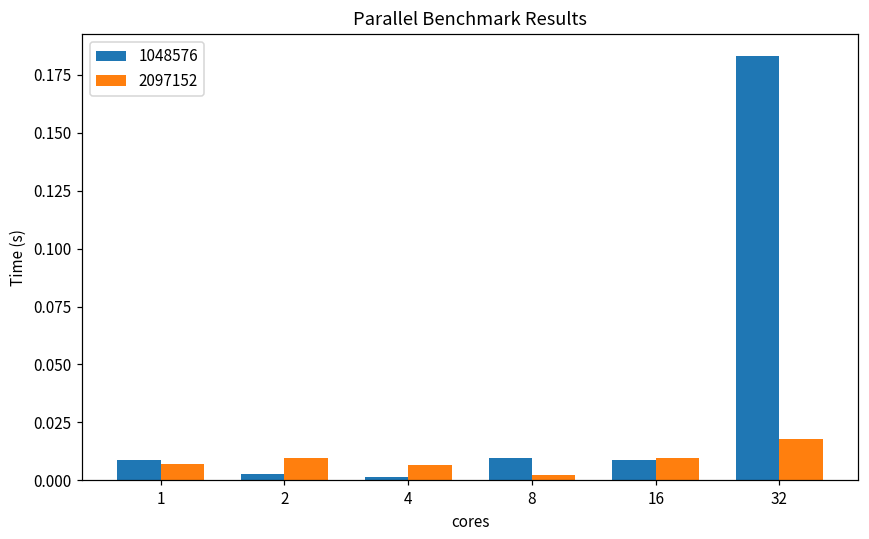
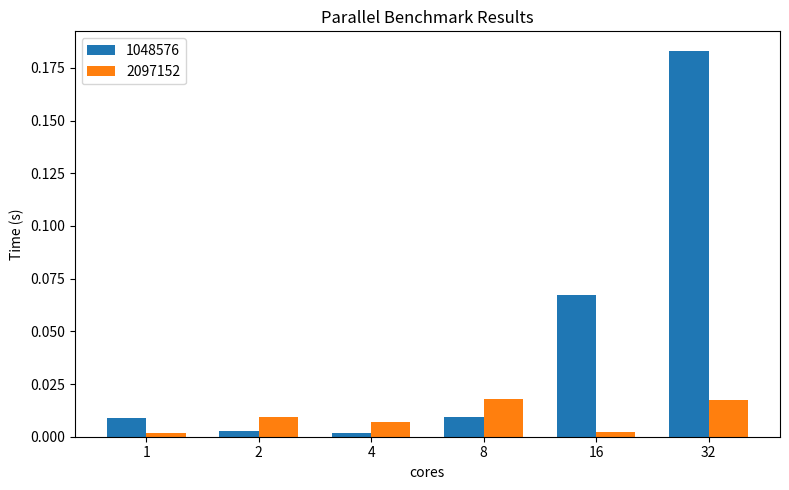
2097152, 1: 0.007 -> 0.002
2097152, 8: 0.002 -> 0.018
1048576, 16: 0.009 -> 0.067
2097152, 16: 0.010 -> 0.002
